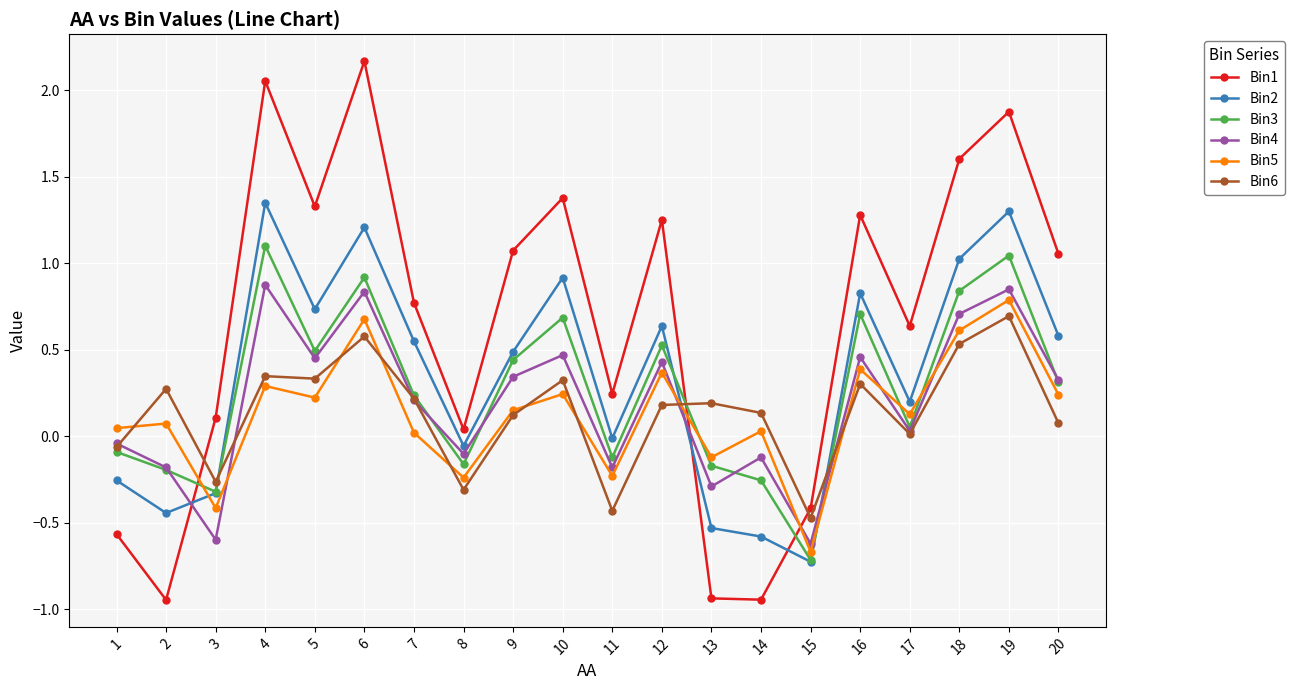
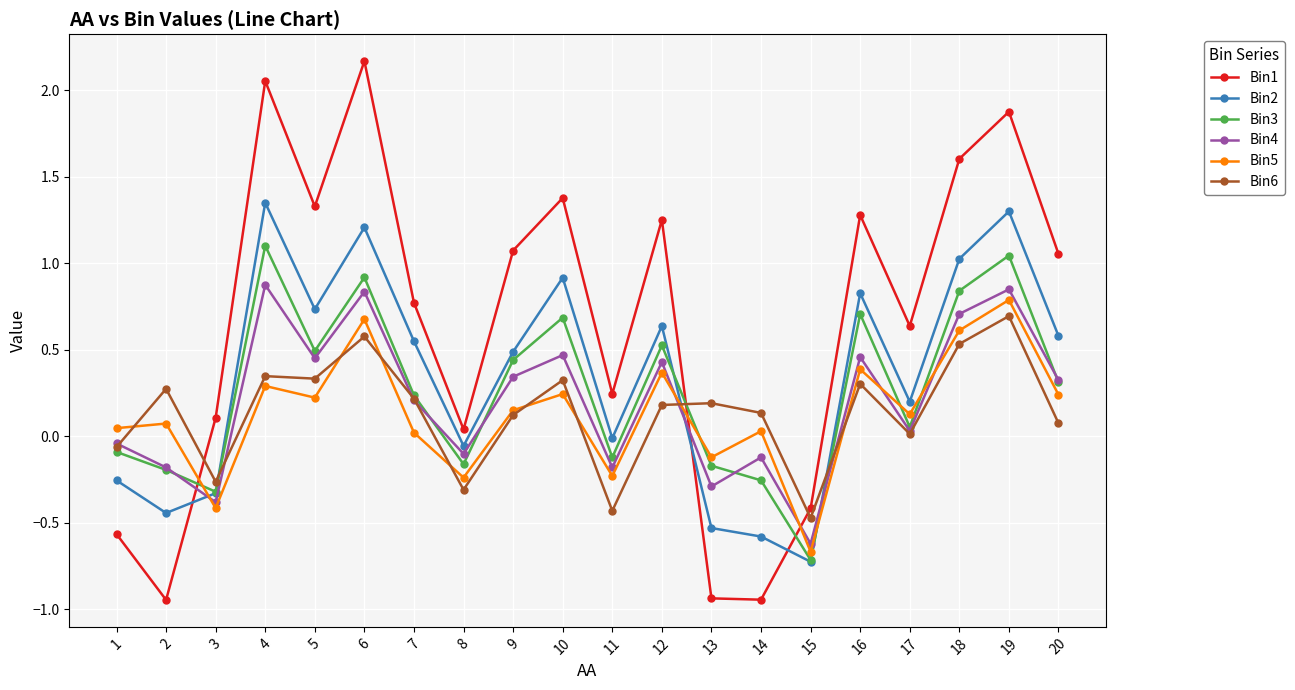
Bin4, 3: -0.60 -> -0.38
